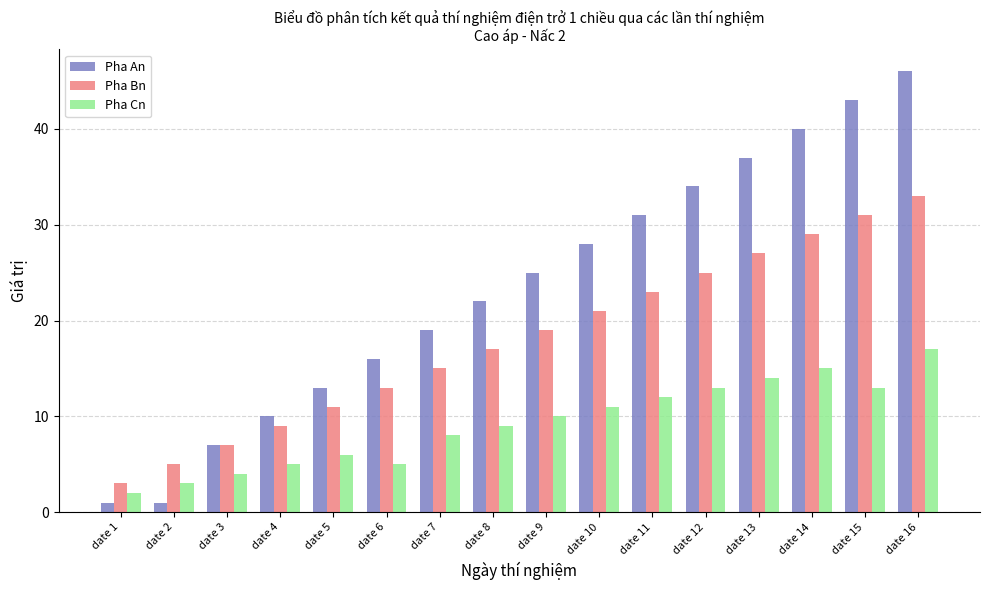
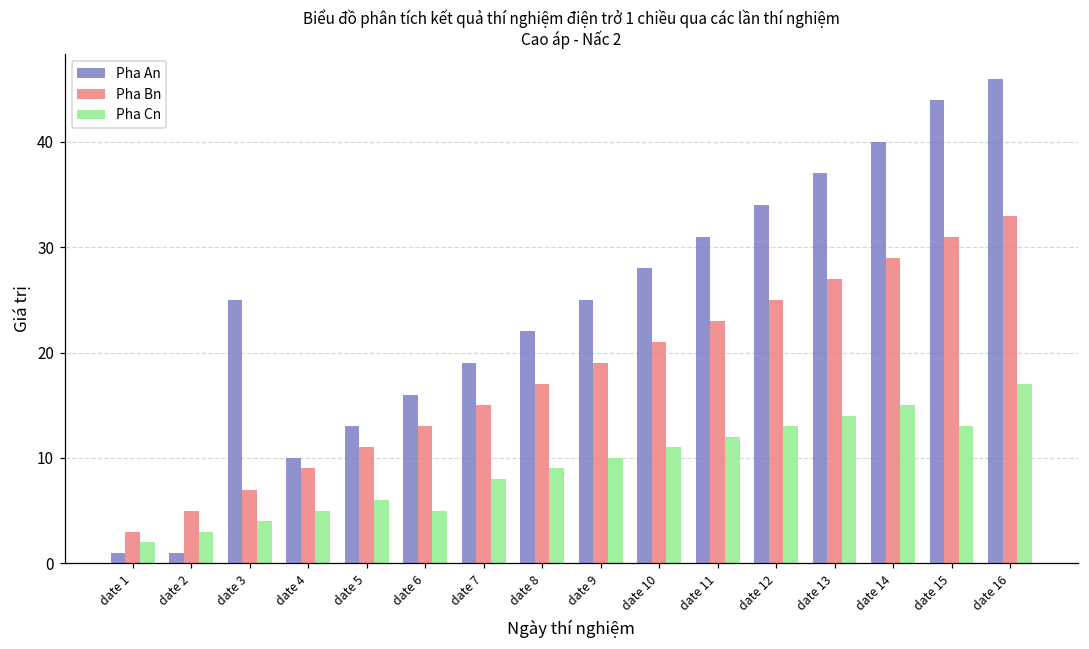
Pha An, date 3: 7 -> 25
Pha An, date 15: 43 -> 44
